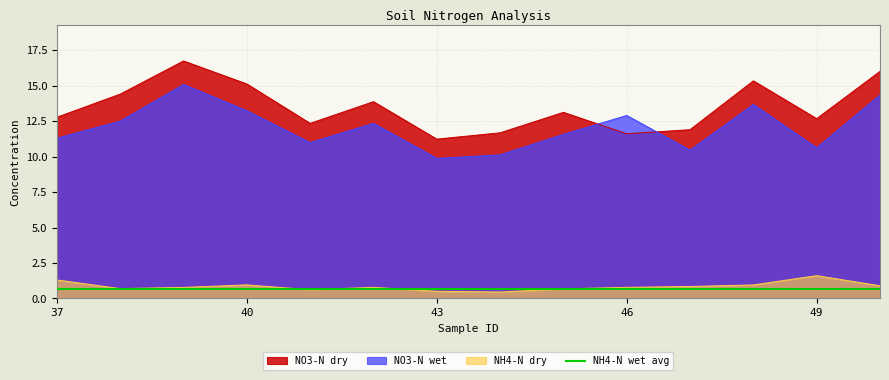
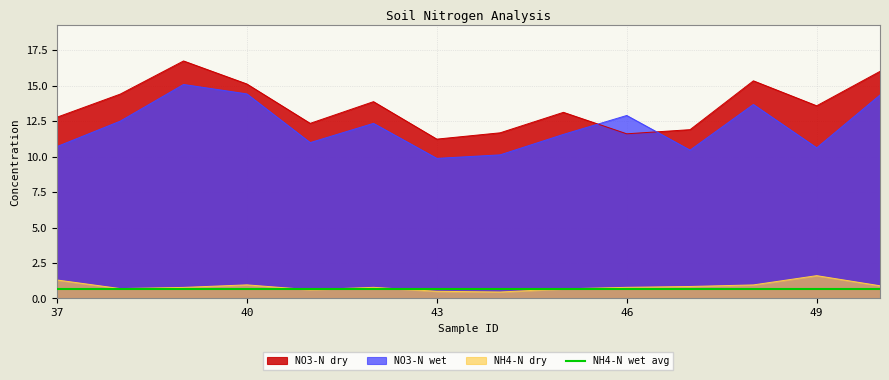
NO3-N wet, 37: 11.3 -> 10.7
NO3-N wet, 40: 13.2 -> 14.4
NO3-N dry, 49: 12.7 -> 13.6
